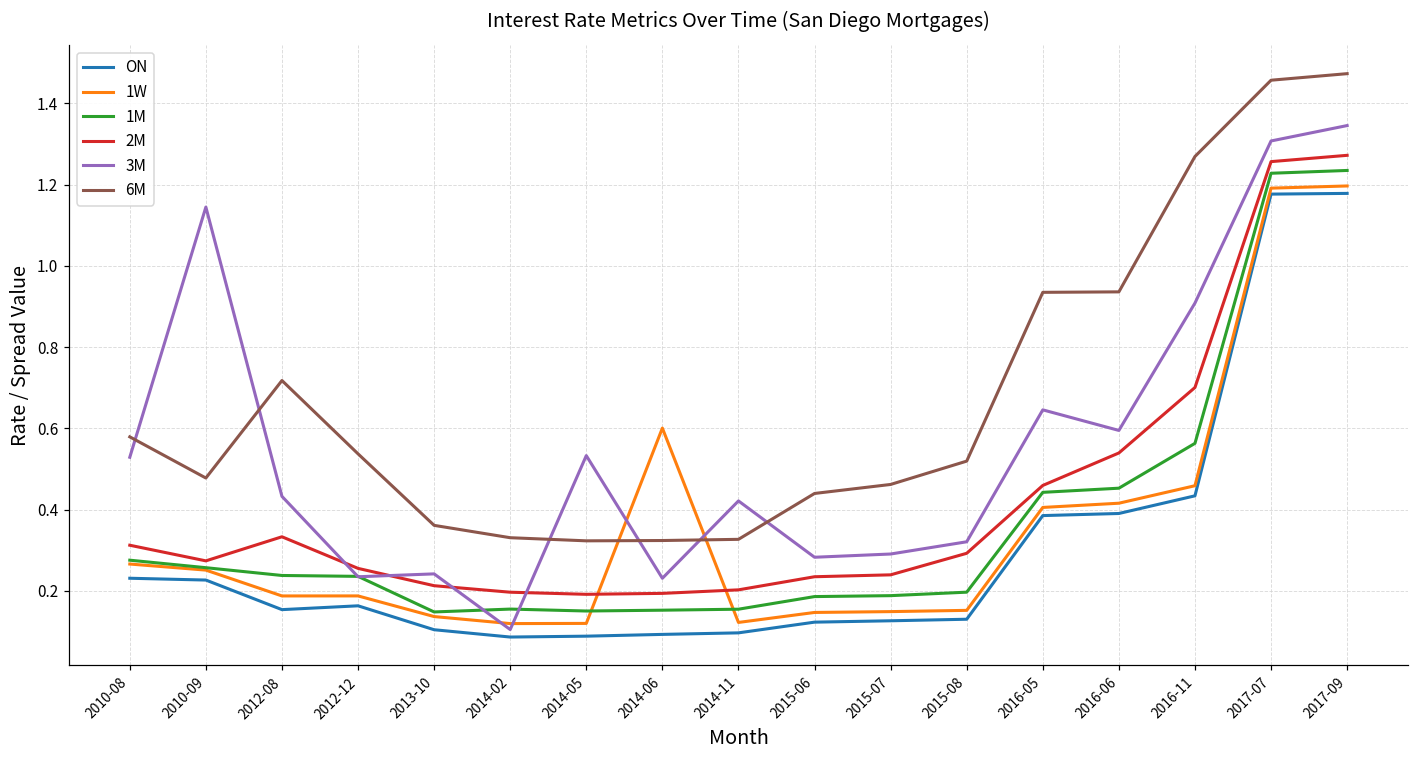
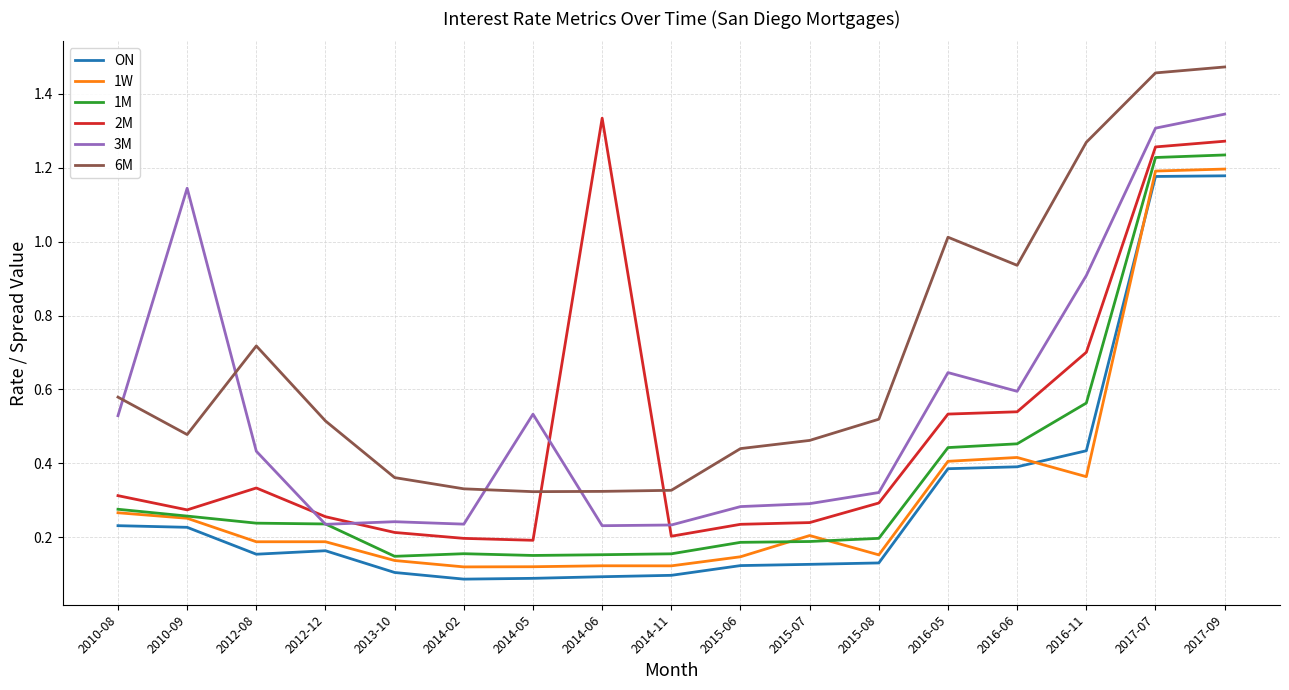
6M, 2012-12: 0.54 -> 0.51
3M, 2014-02: 0.10 -> 0.24
1W, 2014-06: 0.60 -> 0.12
2M, 2014-06: 0.19 -> 1.33
3M, 2014-11: 0.42 -> 0.23
1W, 2015-07: 0.15 -> 0.20
2M, 2016-05: 0.46 -> 0.53
6M, 2016-05: 0.93 -> 1.01
1W, 2016-11: 0.46 -> 0.36
